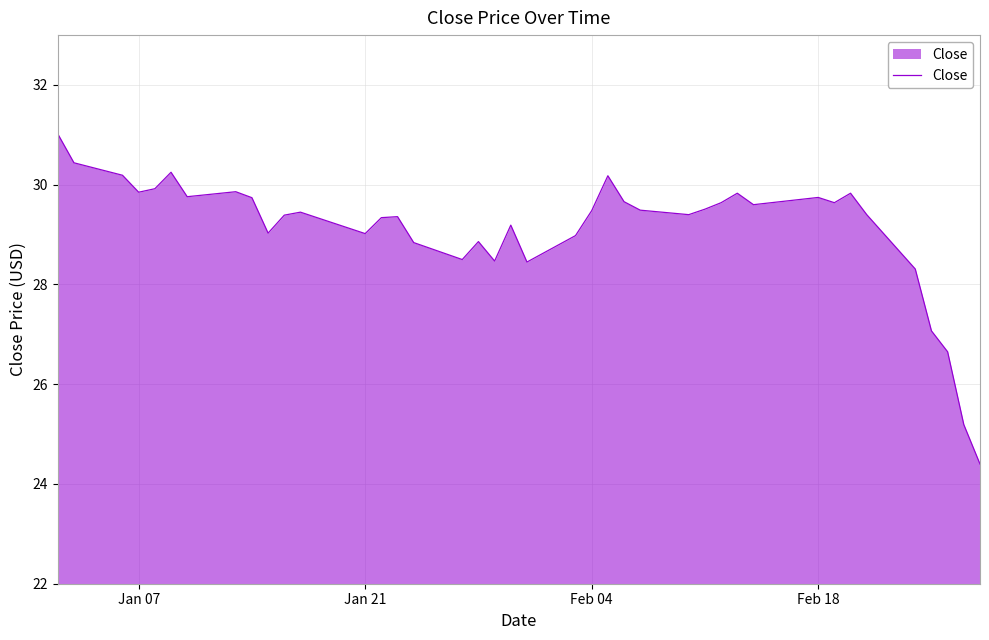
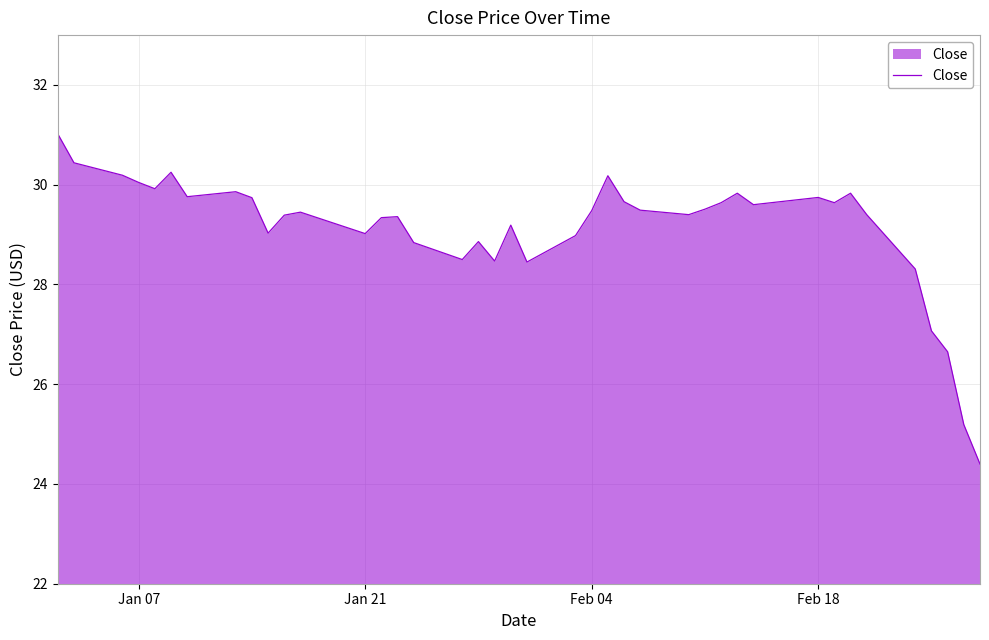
Jan 07: 29.9 -> 30.0
